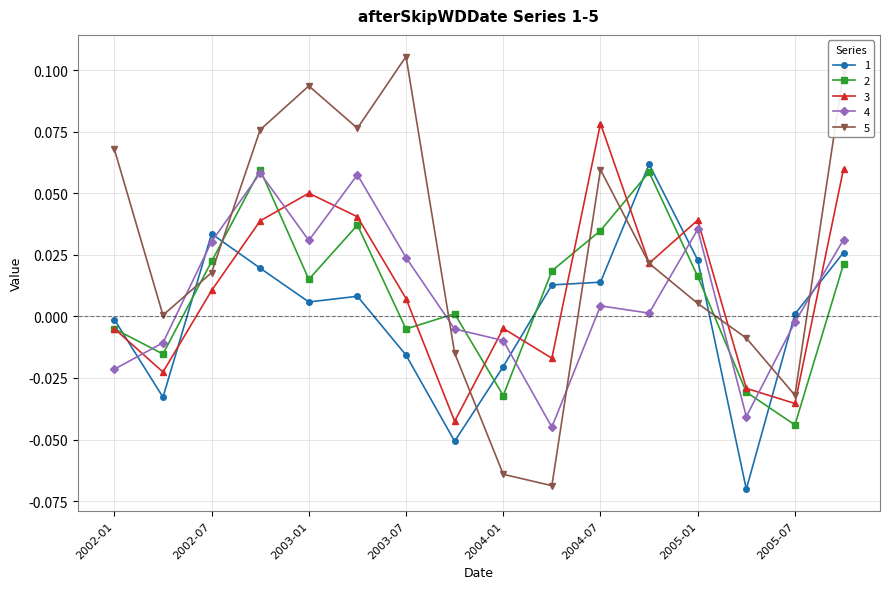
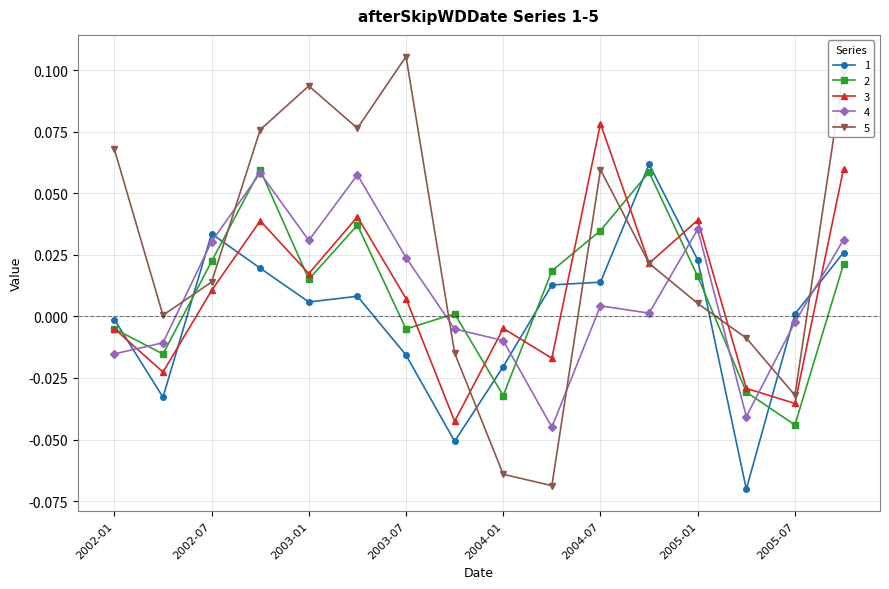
4, 2002-01: -0.021 -> -0.015
5, 2002-07: 0.018 -> 0.014
3, 2003-01: 0.050 -> 0.017
